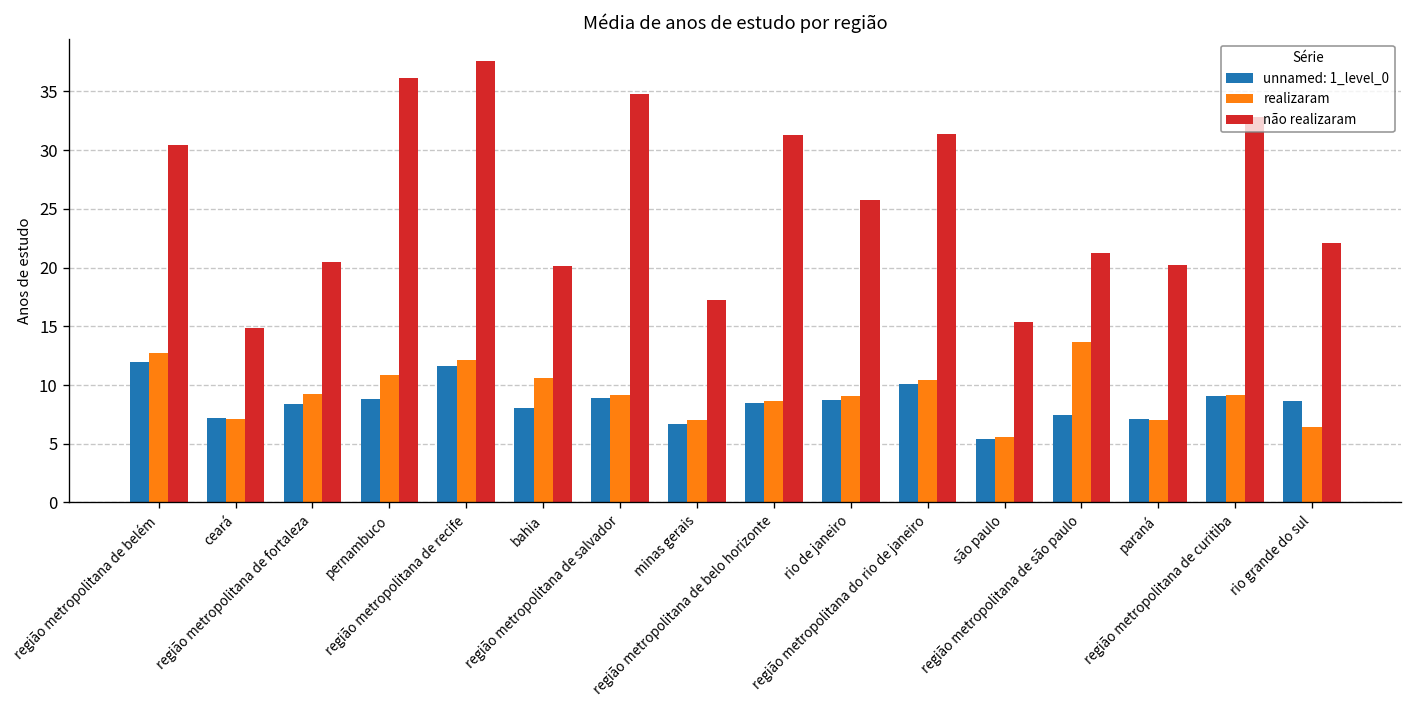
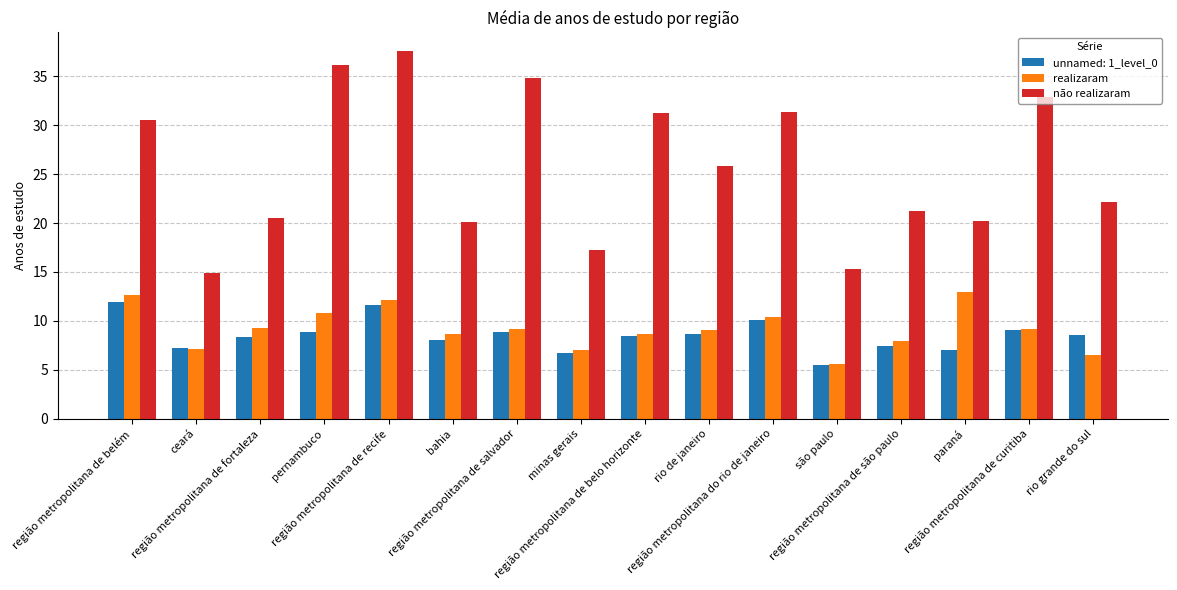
realizaram, bahia: 11 -> 9
realizaram, região metropolitana de são paulo: 14 -> 8
realizaram, paraná: 7 -> 13
